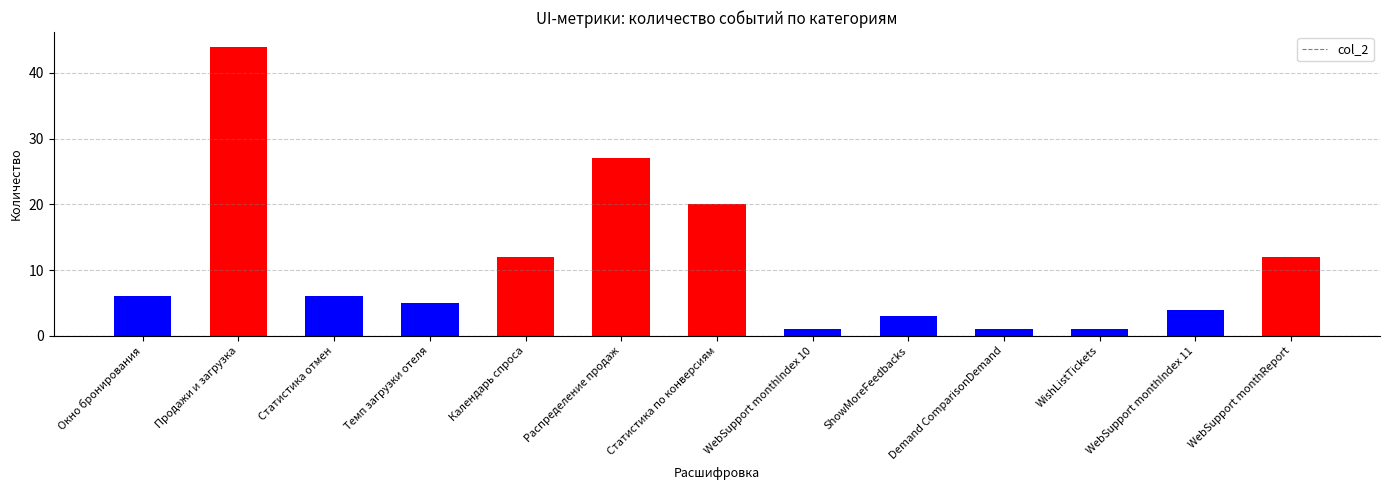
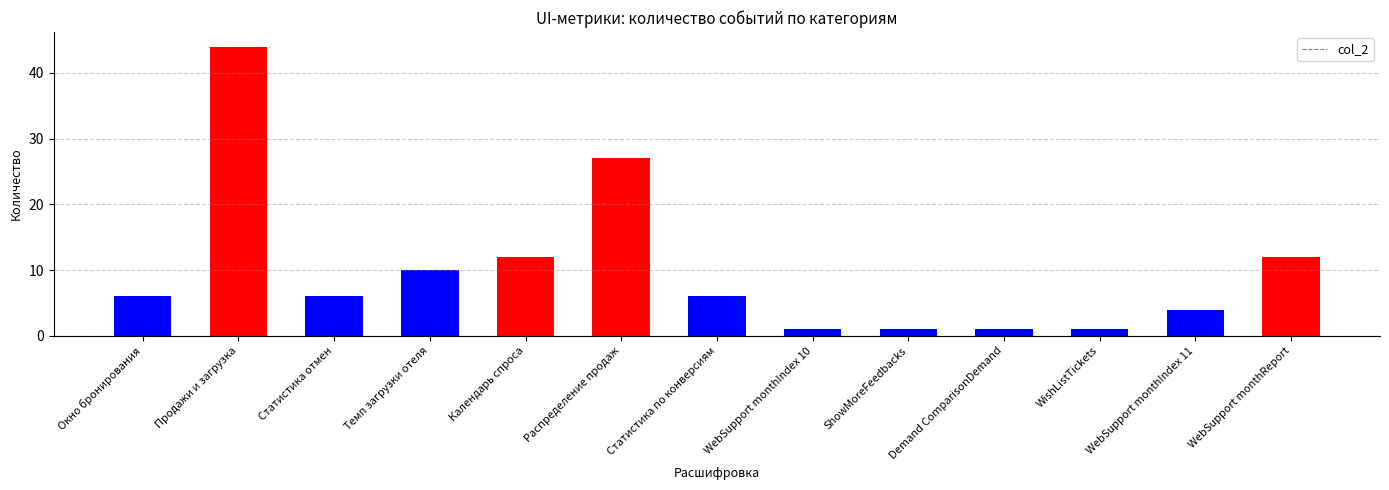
Темп загрузки отеля: 5 -> 10
Статистика по конверсиям: 20 -> 6
ShowMoreFeedbacks: 3 -> 1
